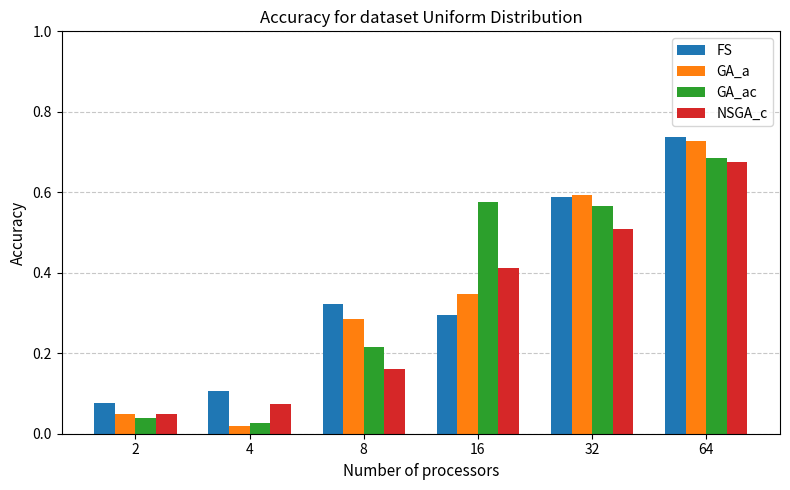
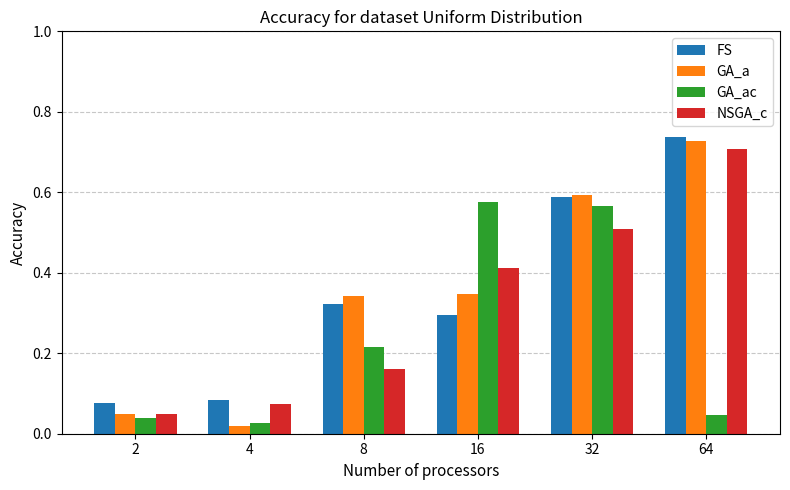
FS, 4: 0.10 -> 0.08
GA_a, 8: 0.29 -> 0.34
GA_ac, 64: 0.69 -> 0.05
NSGA_c, 64: 0.67 -> 0.71
